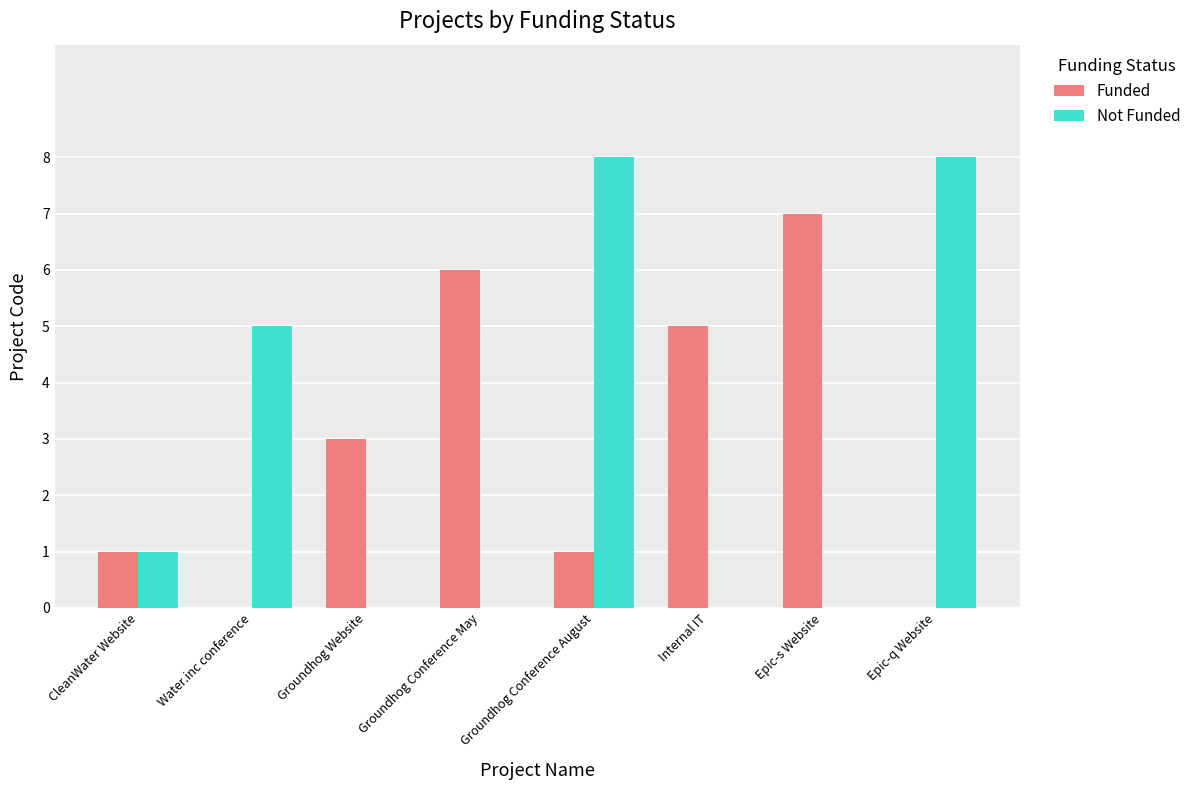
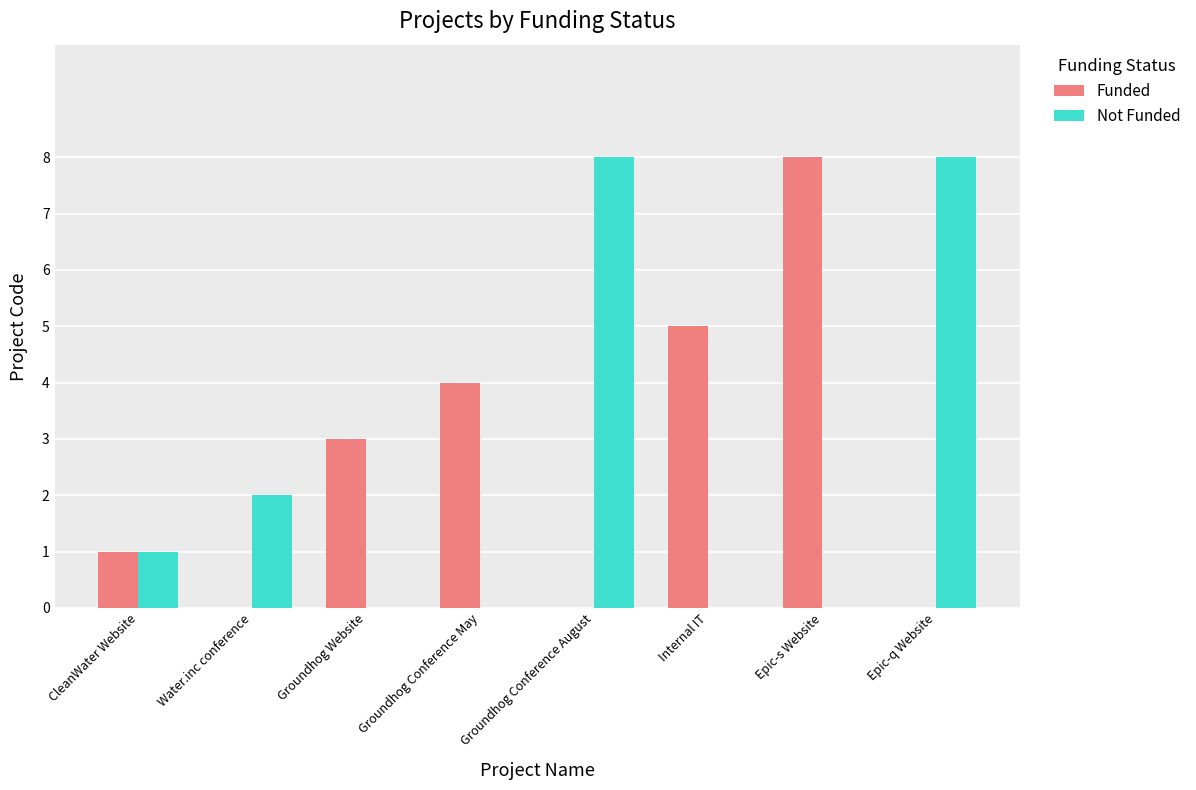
Not Funded, Water.inc conference: 5 -> 2
Funded, Groundhog Conference May: 6 -> 4
Funded, Groundhog Conference August: 1 -> 0
Funded, Epic-s Website: 7 -> 8
